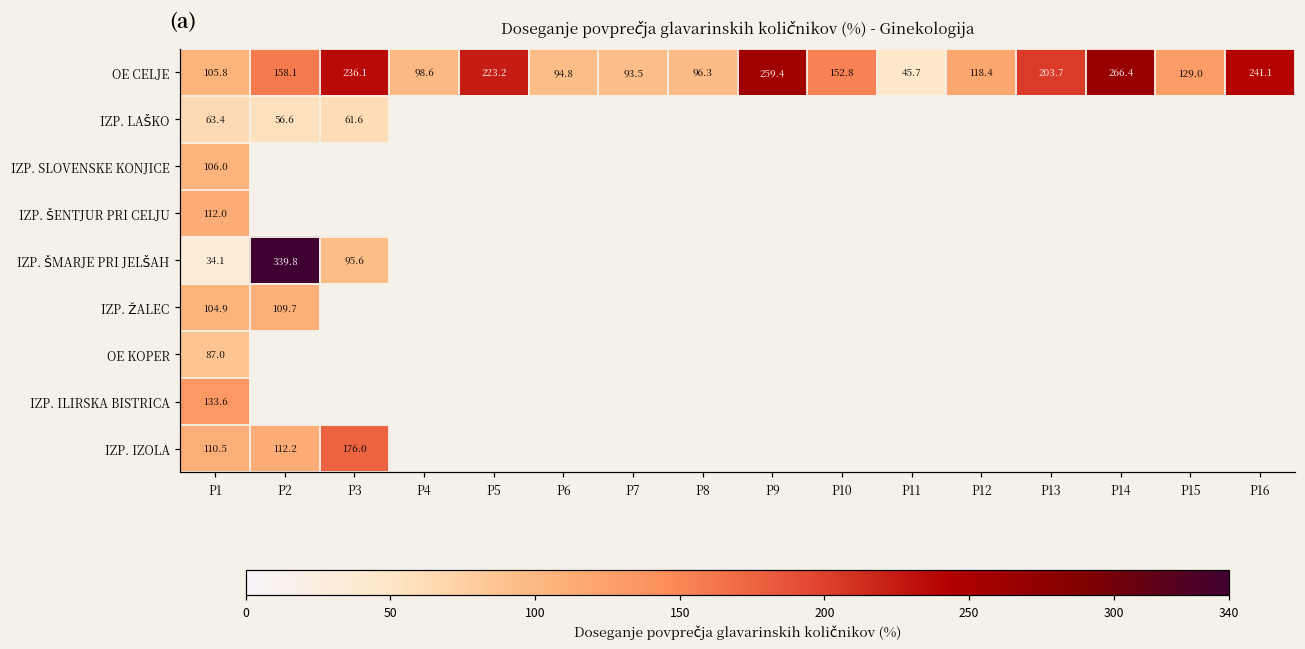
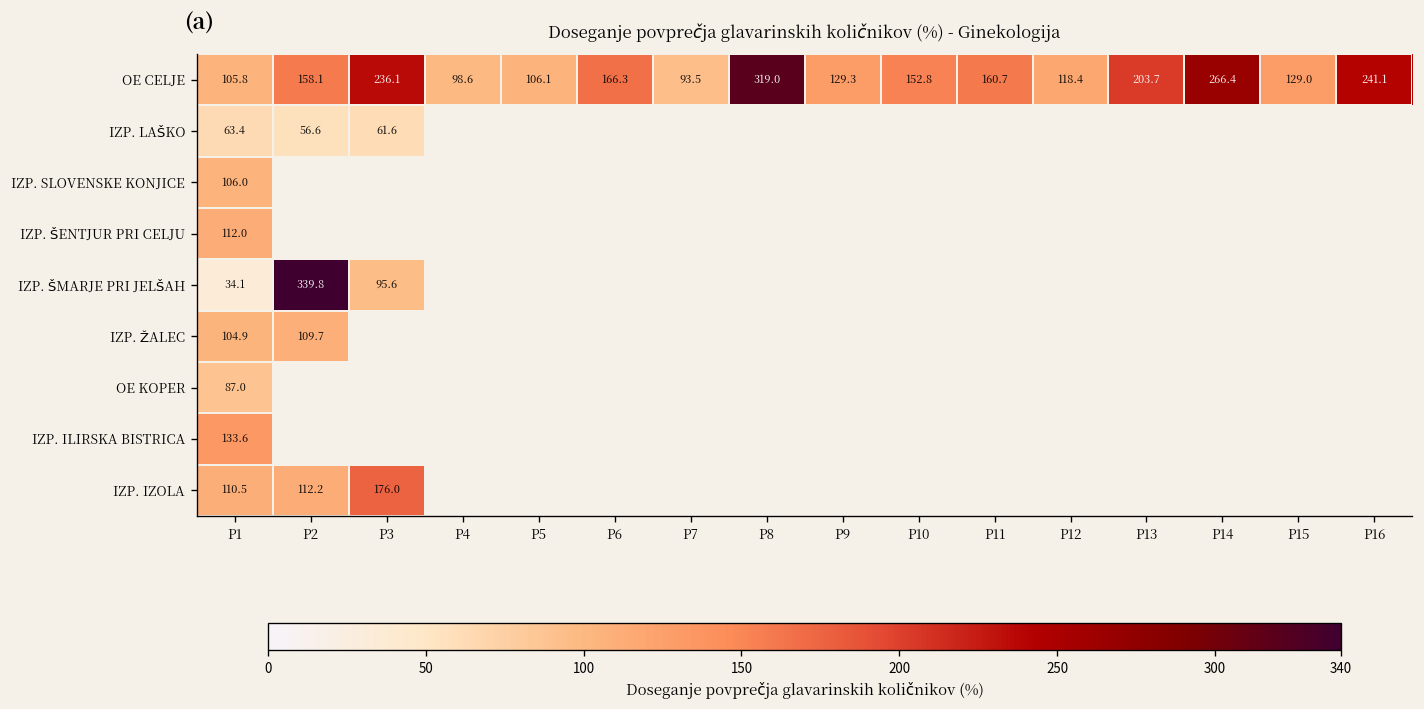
OE CELJE, P5: 223.2 -> 106.1
OE CELJE, P6: 94.8 -> 166.3
OE CELJE, P8: 96.3 -> 319.0
OE CELJE, P9: 259.4 -> 129.3
OE CELJE, P11: 45.7 -> 160.7
